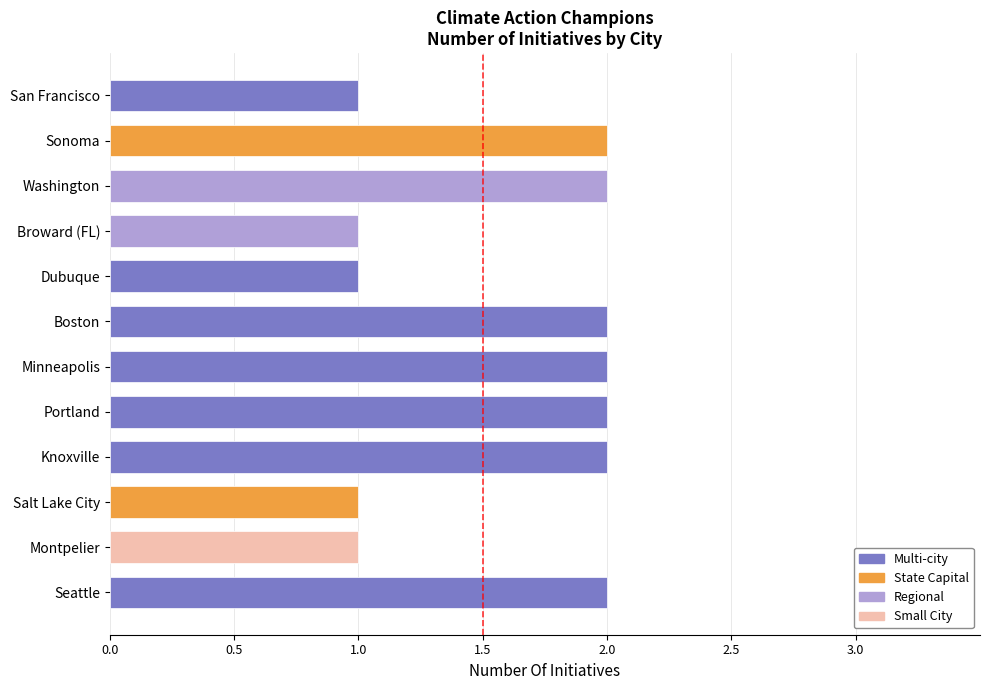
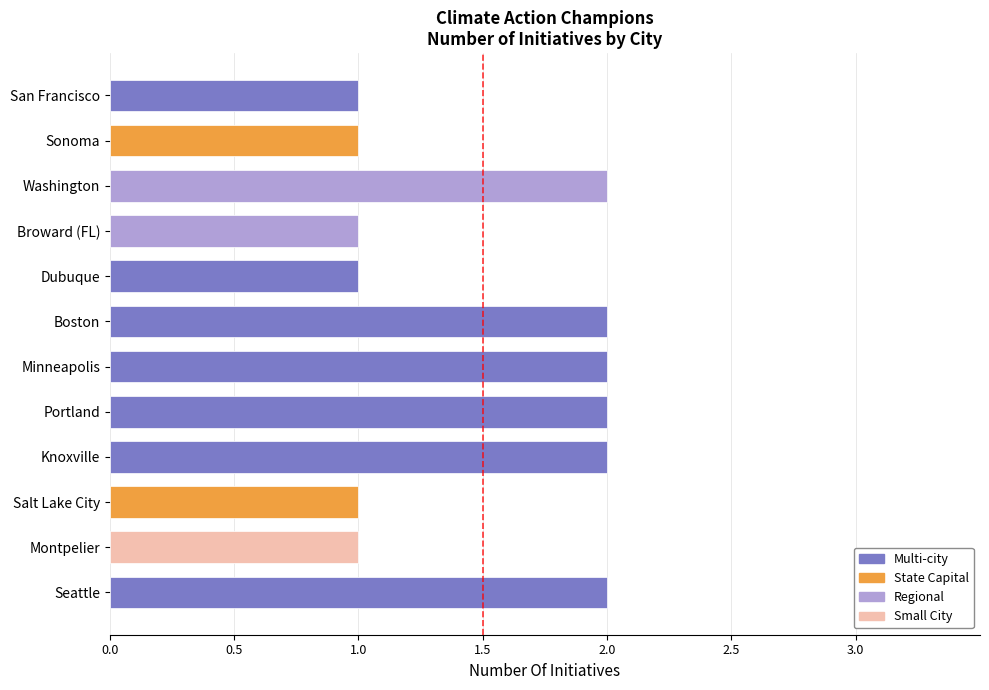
Sonoma: 2 -> 1
